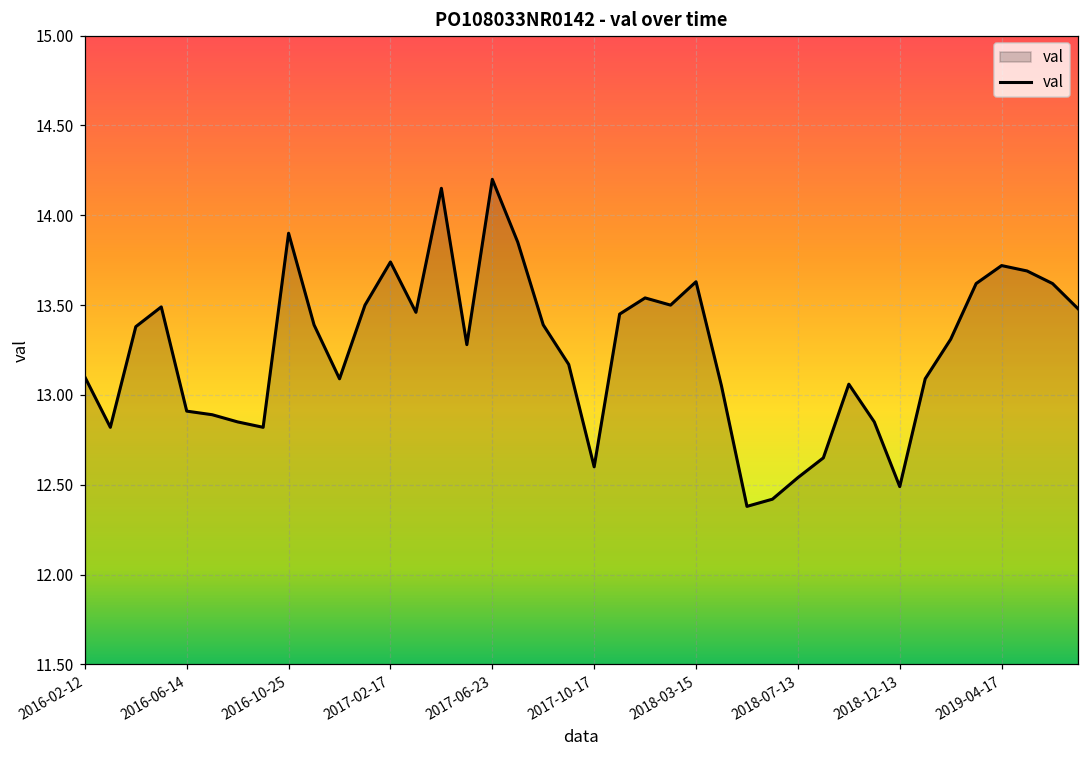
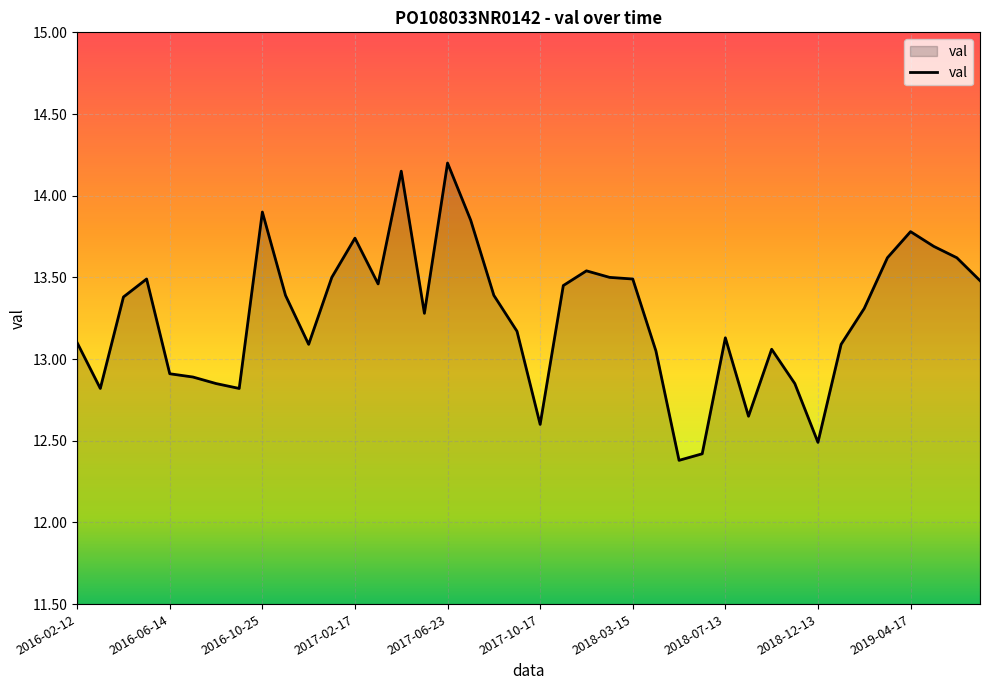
2018-03-15: 13.63 -> 13.49
2018-07-13: 12.54 -> 13.13
2019-04-17: 13.72 -> 13.78
